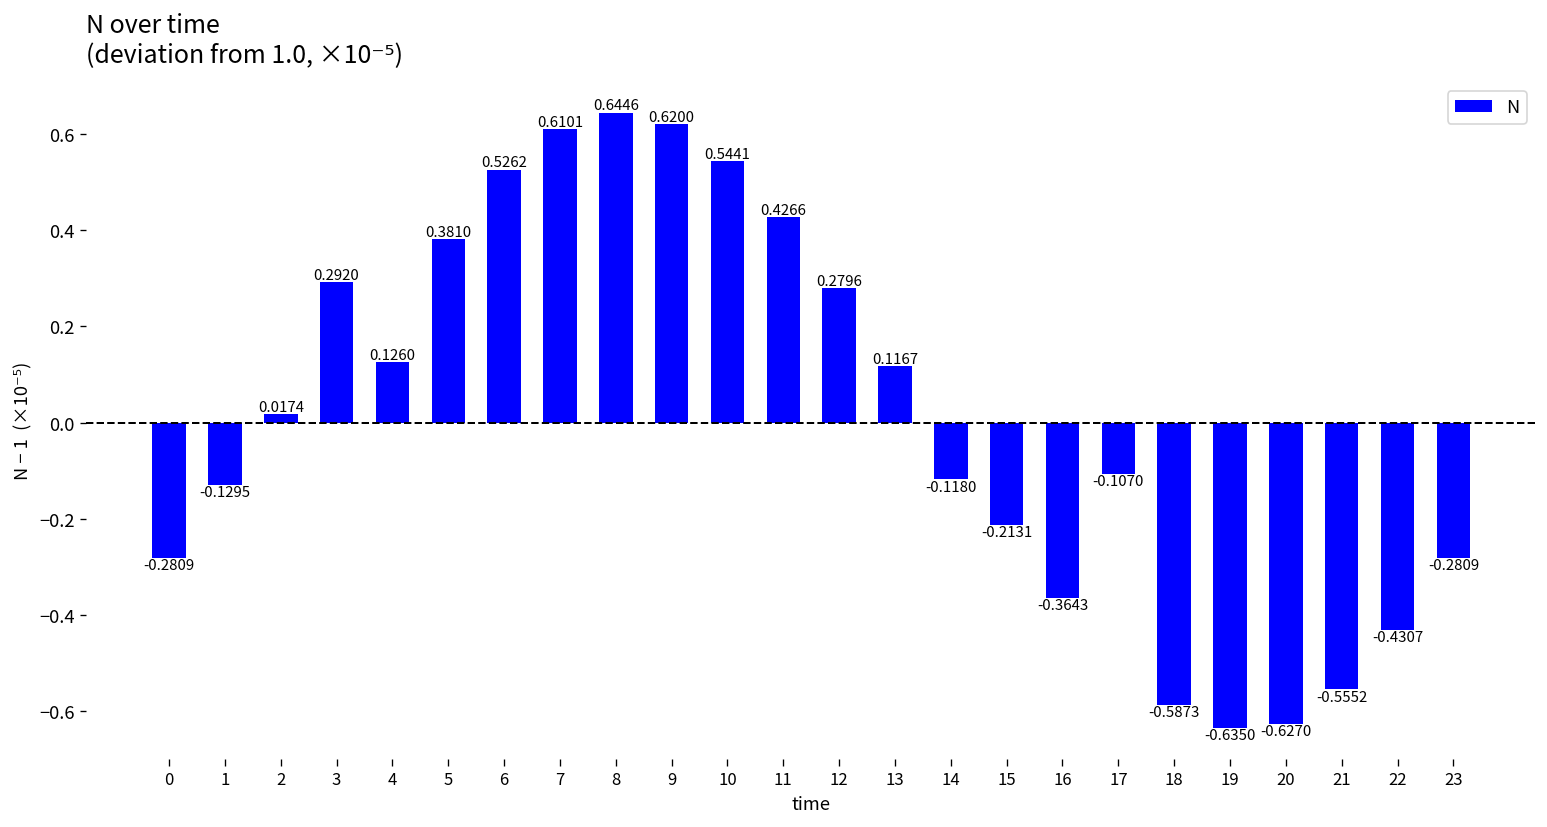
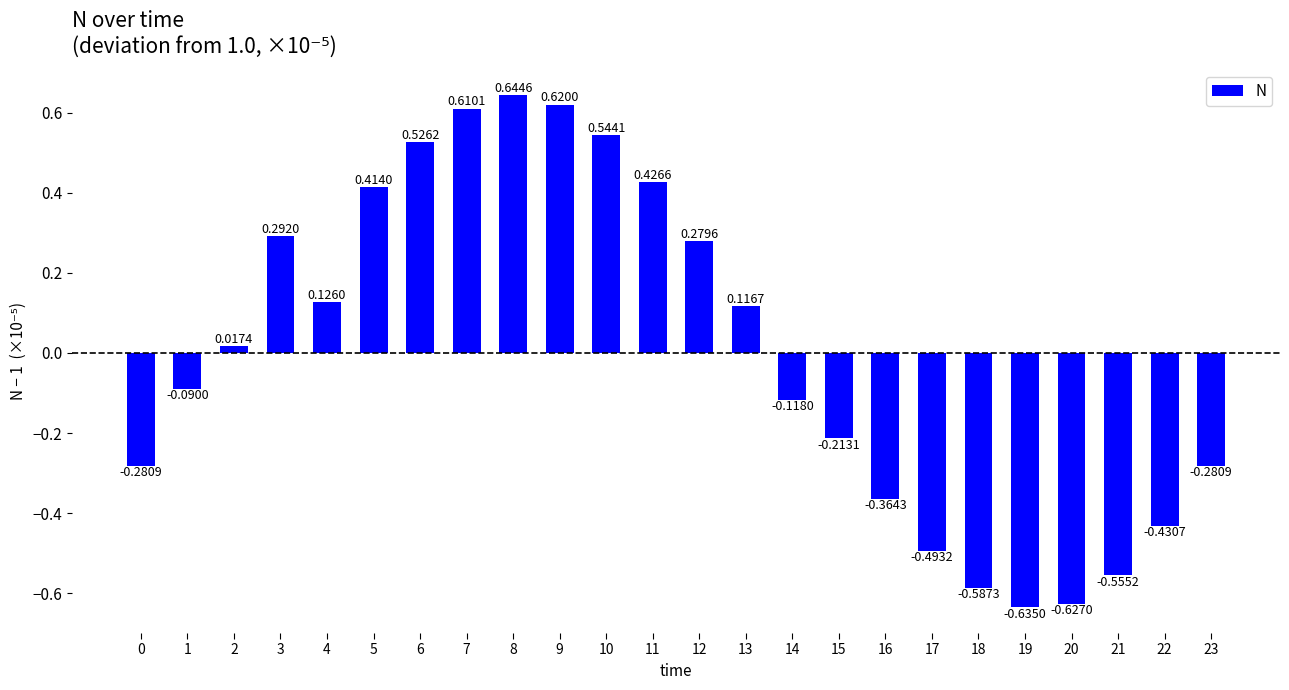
1: -0.1295 -> -0.0900
5: 0.3810 -> 0.4140
17: -0.1070 -> -0.4932
